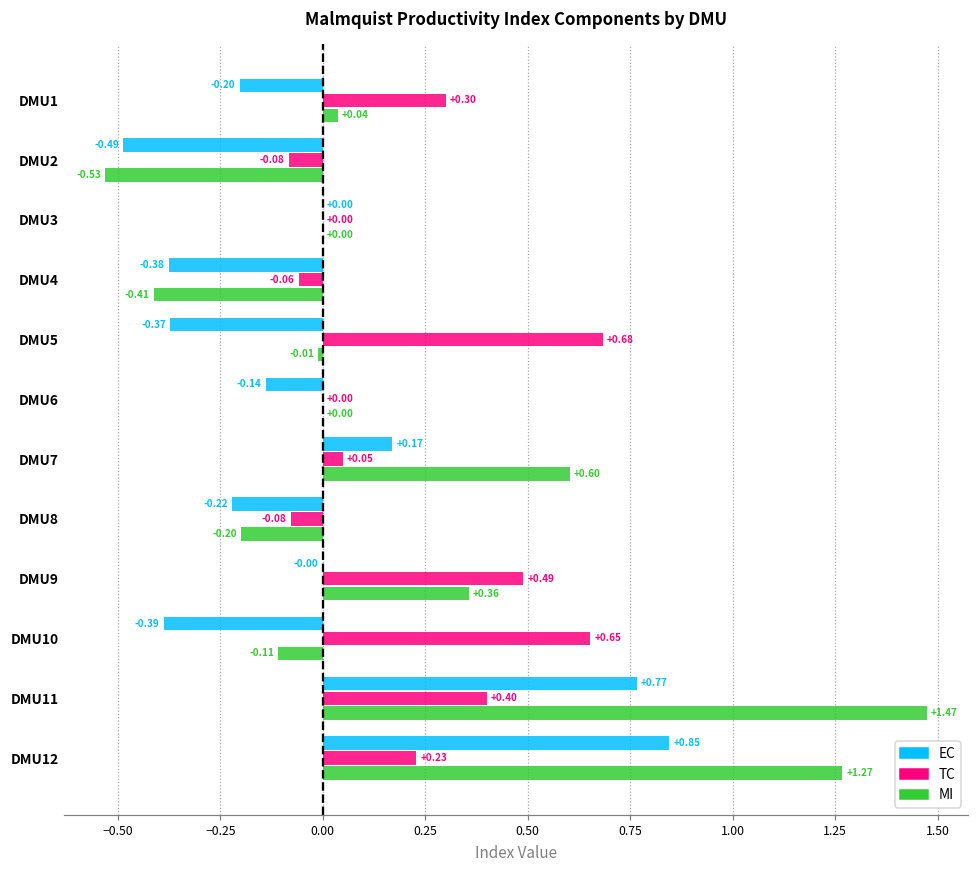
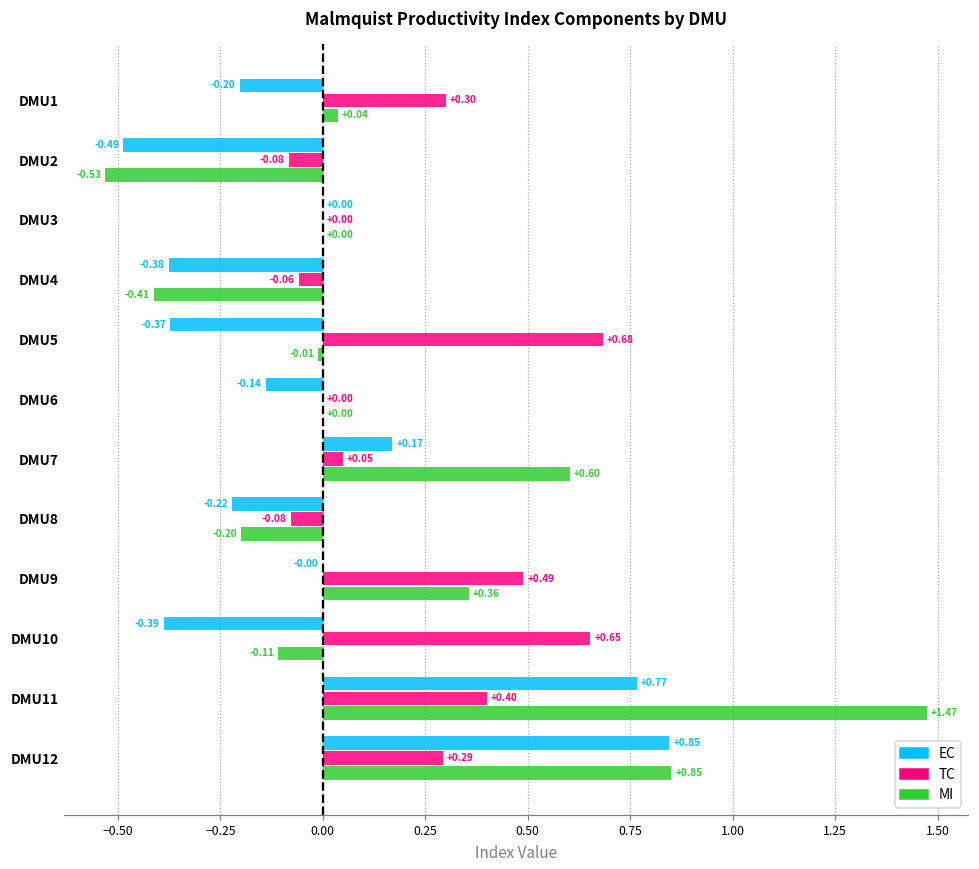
TC, DMU12: +0.23 -> +0.29
MI, DMU12: +1.27 -> +0.85
